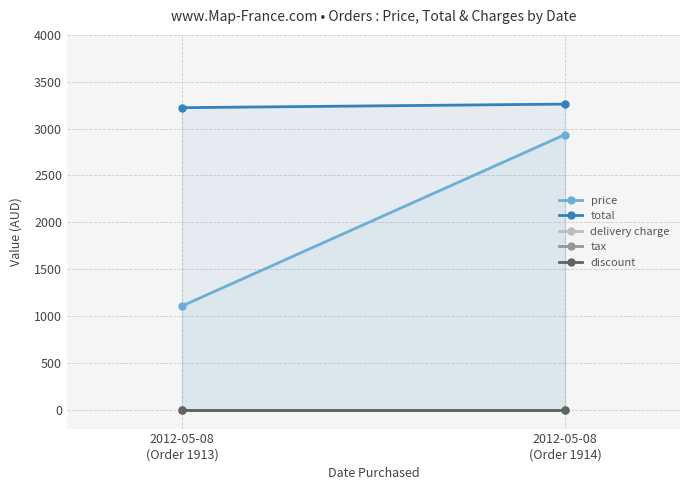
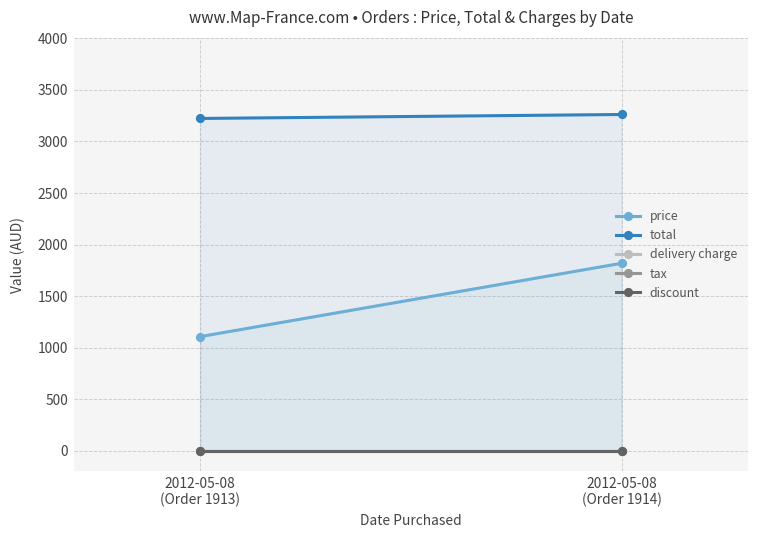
price, 2012-05-08 (Order 1914): 2900 -> 1800
